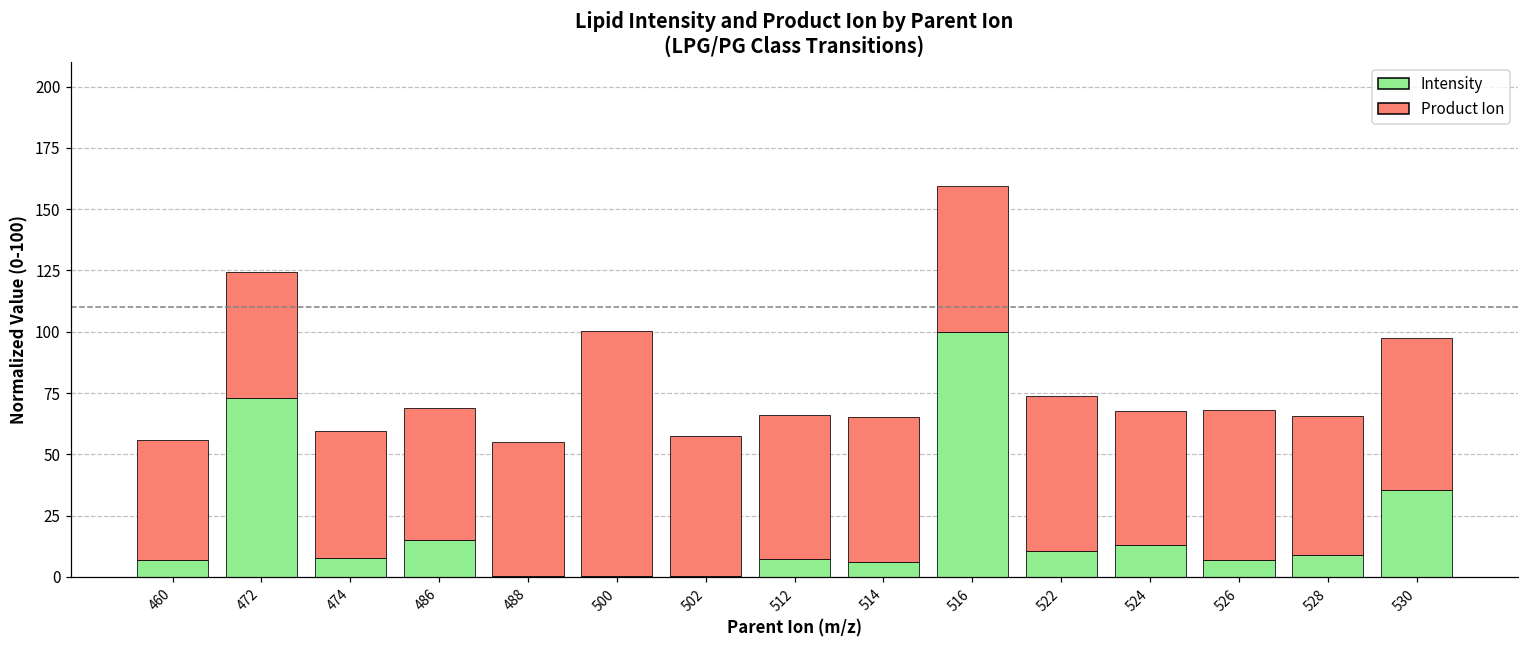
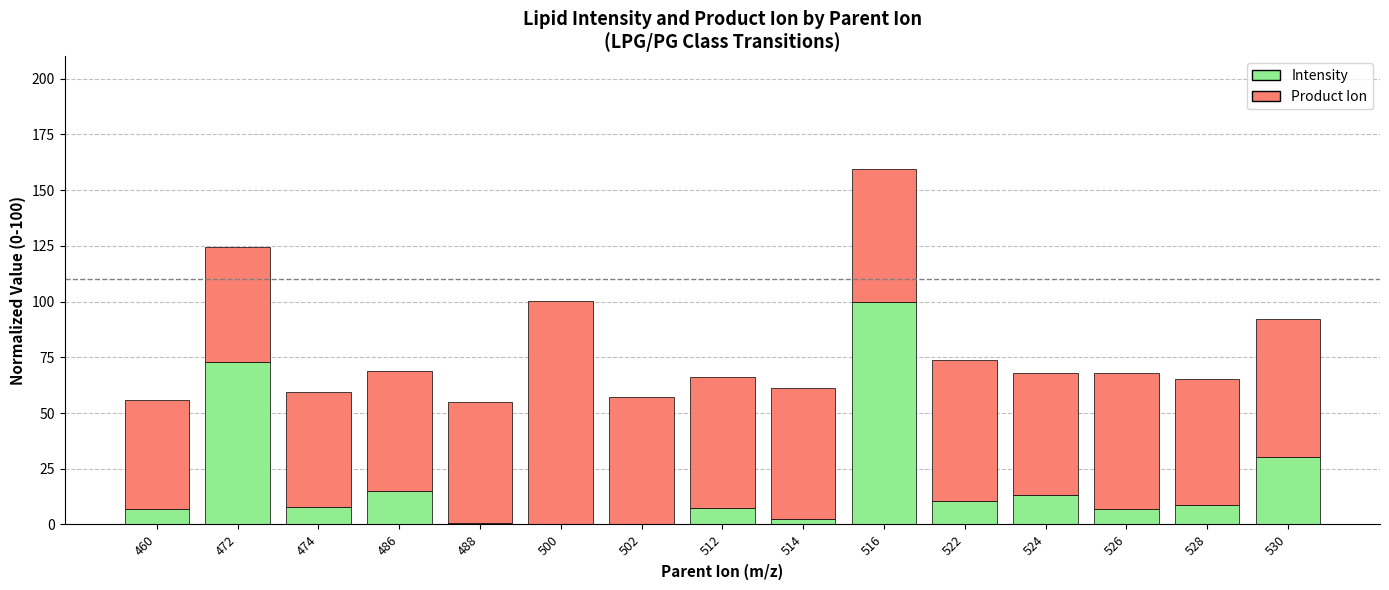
Intensity, 514: 6 -> 2
Intensity, 530: 36 -> 30
